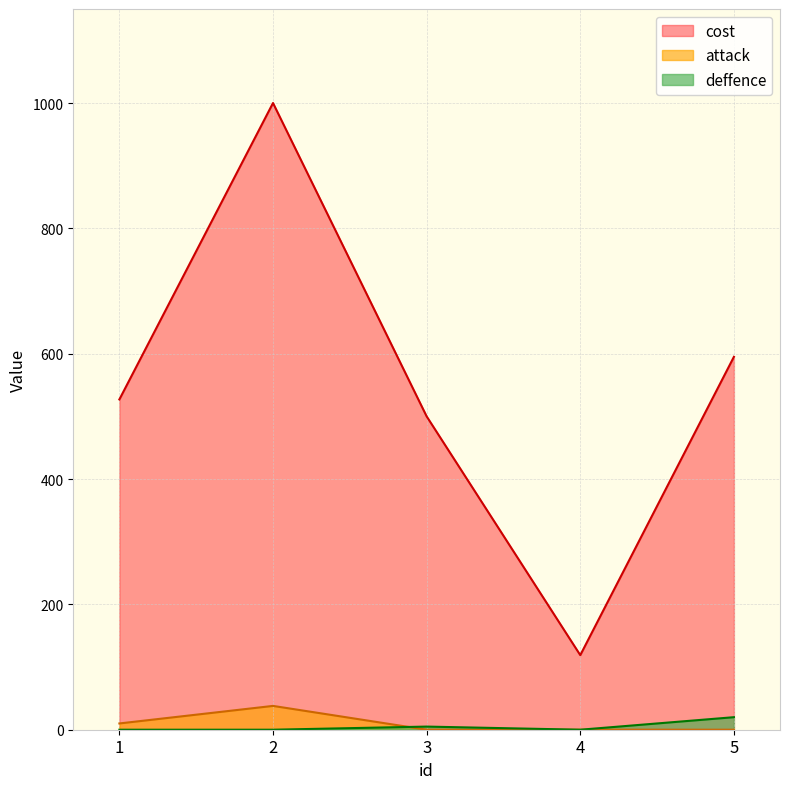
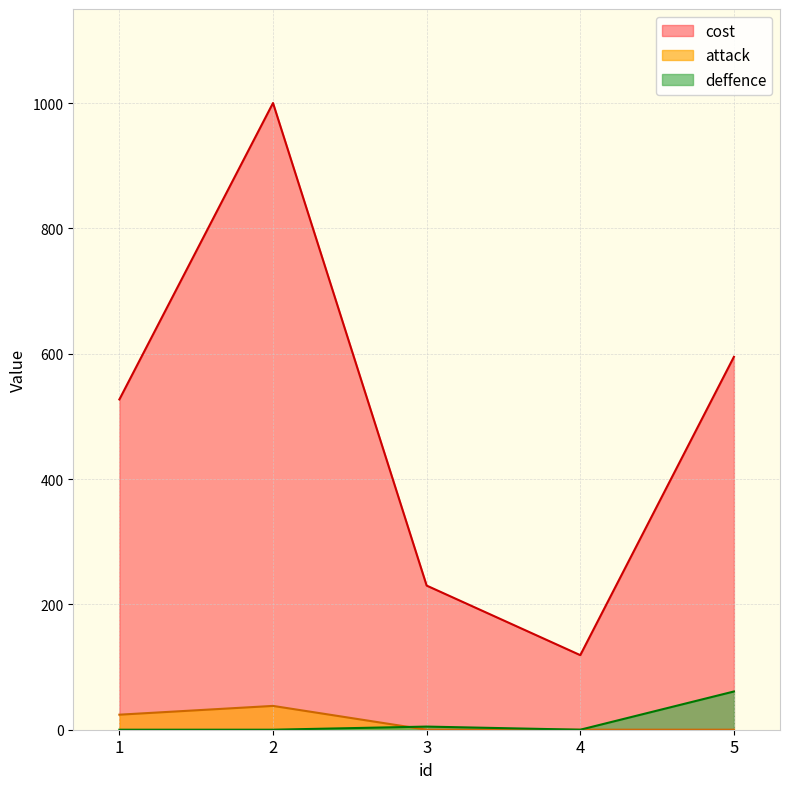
attack, 1: 10 -> 20
cost, 3: 500 -> 230
deffence, 5: 20 -> 60
